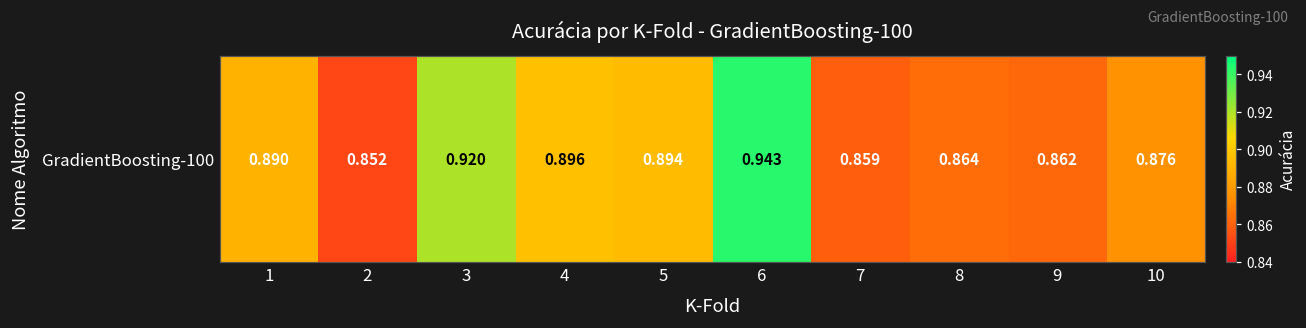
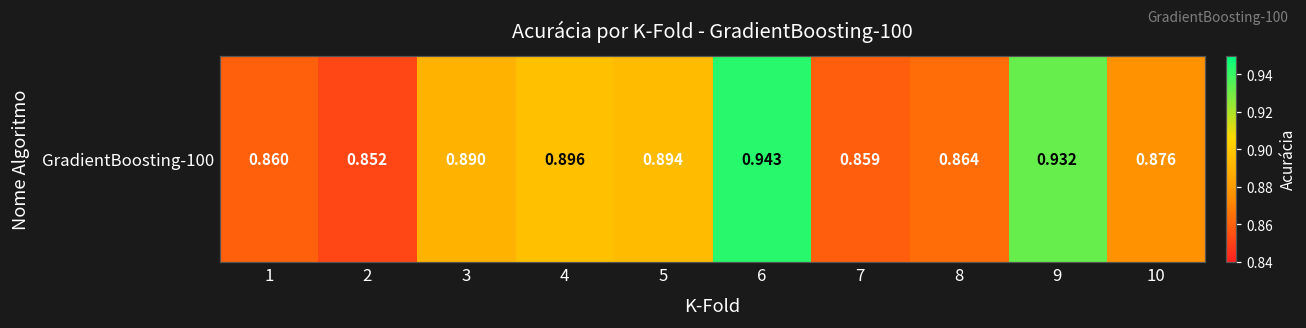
GradientBoosting-100, 1: 0.890 -> 0.860
GradientBoosting-100, 3: 0.920 -> 0.890
GradientBoosting-100, 9: 0.862 -> 0.932
